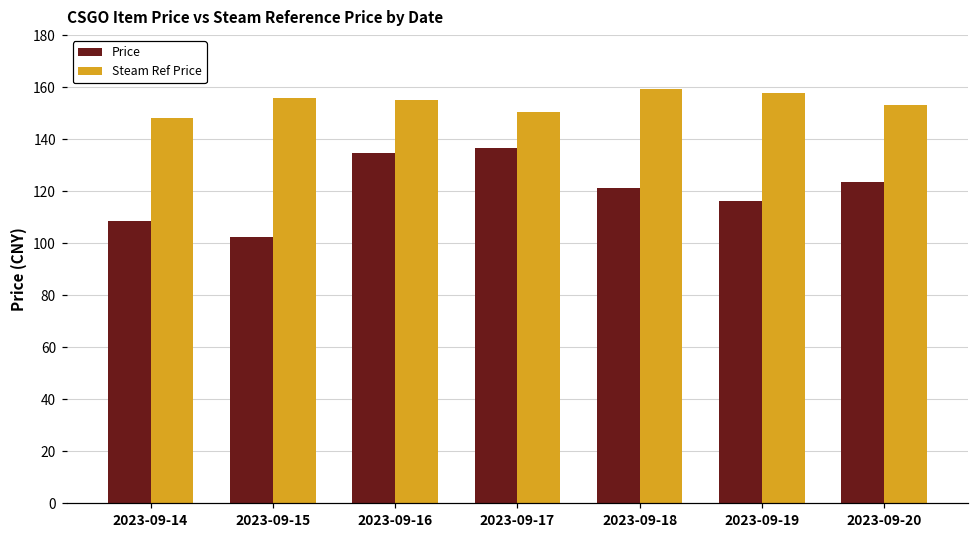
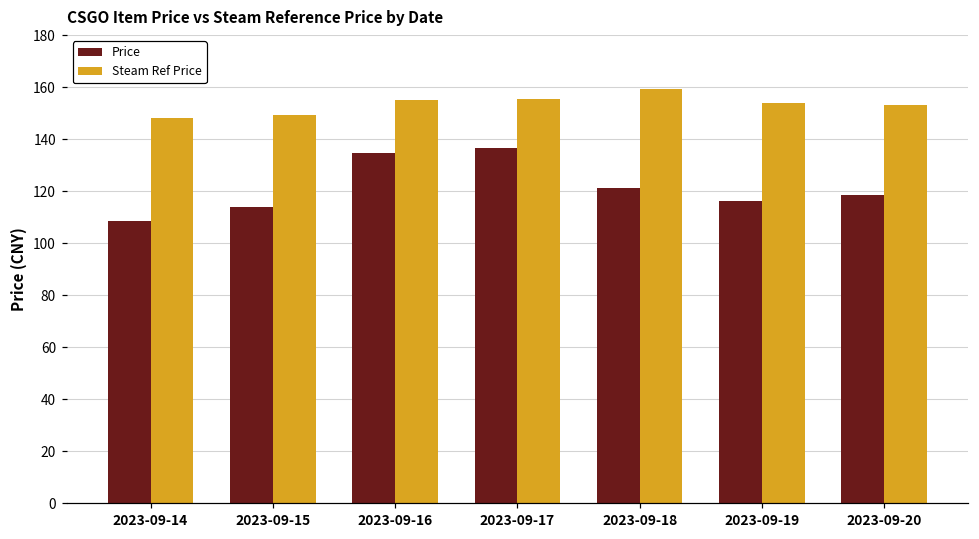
Price, 2023-09-15: 102 -> 114
Steam Ref Price, 2023-09-15: 156 -> 149
Steam Ref Price, 2023-09-17: 151 -> 156
Steam Ref Price, 2023-09-19: 158 -> 154
Price, 2023-09-20: 124 -> 119
